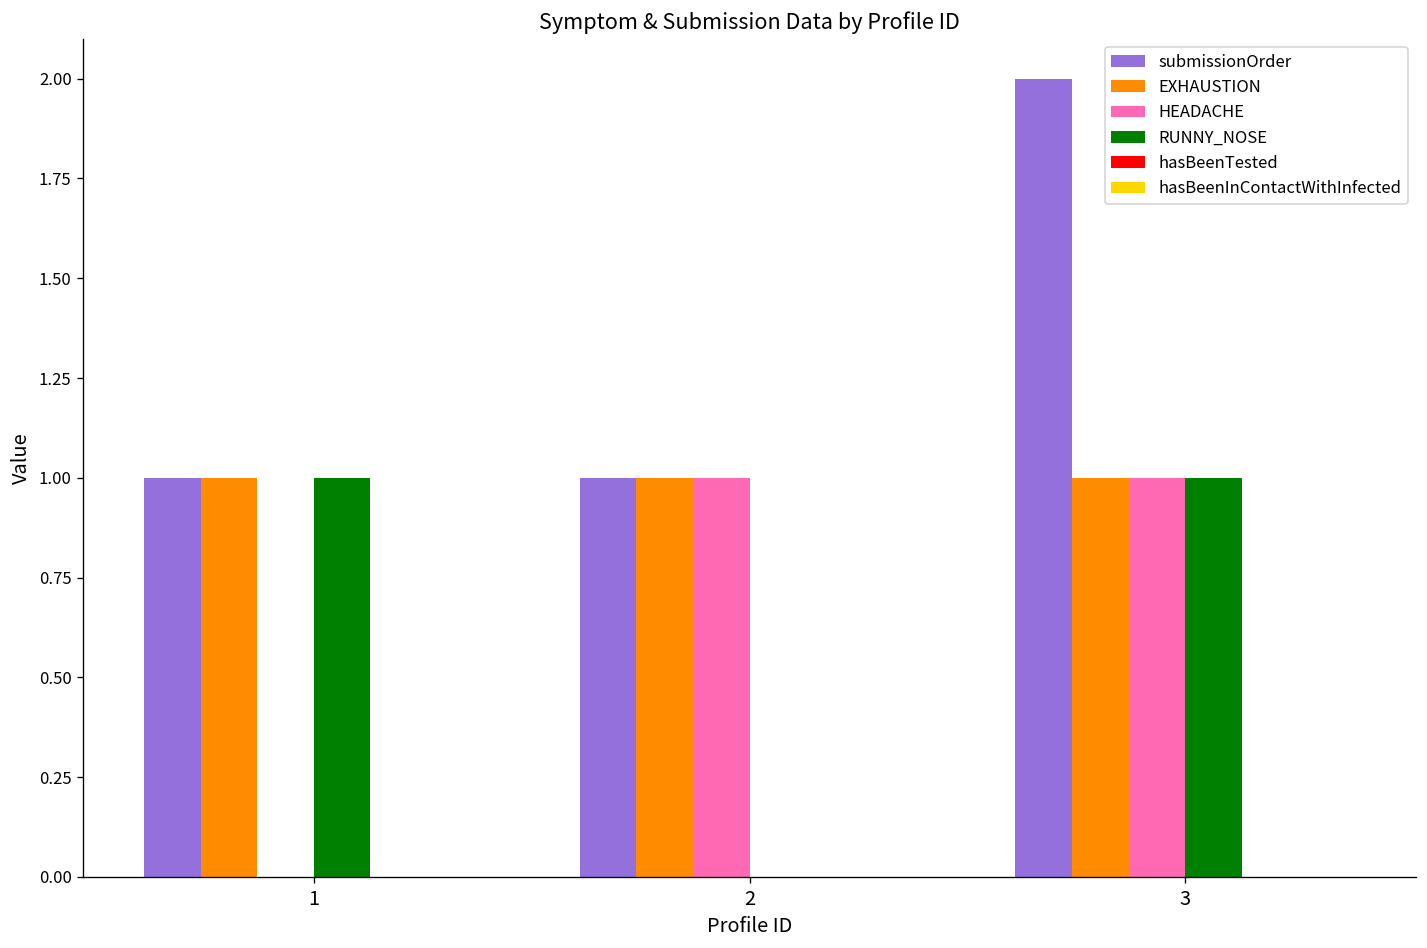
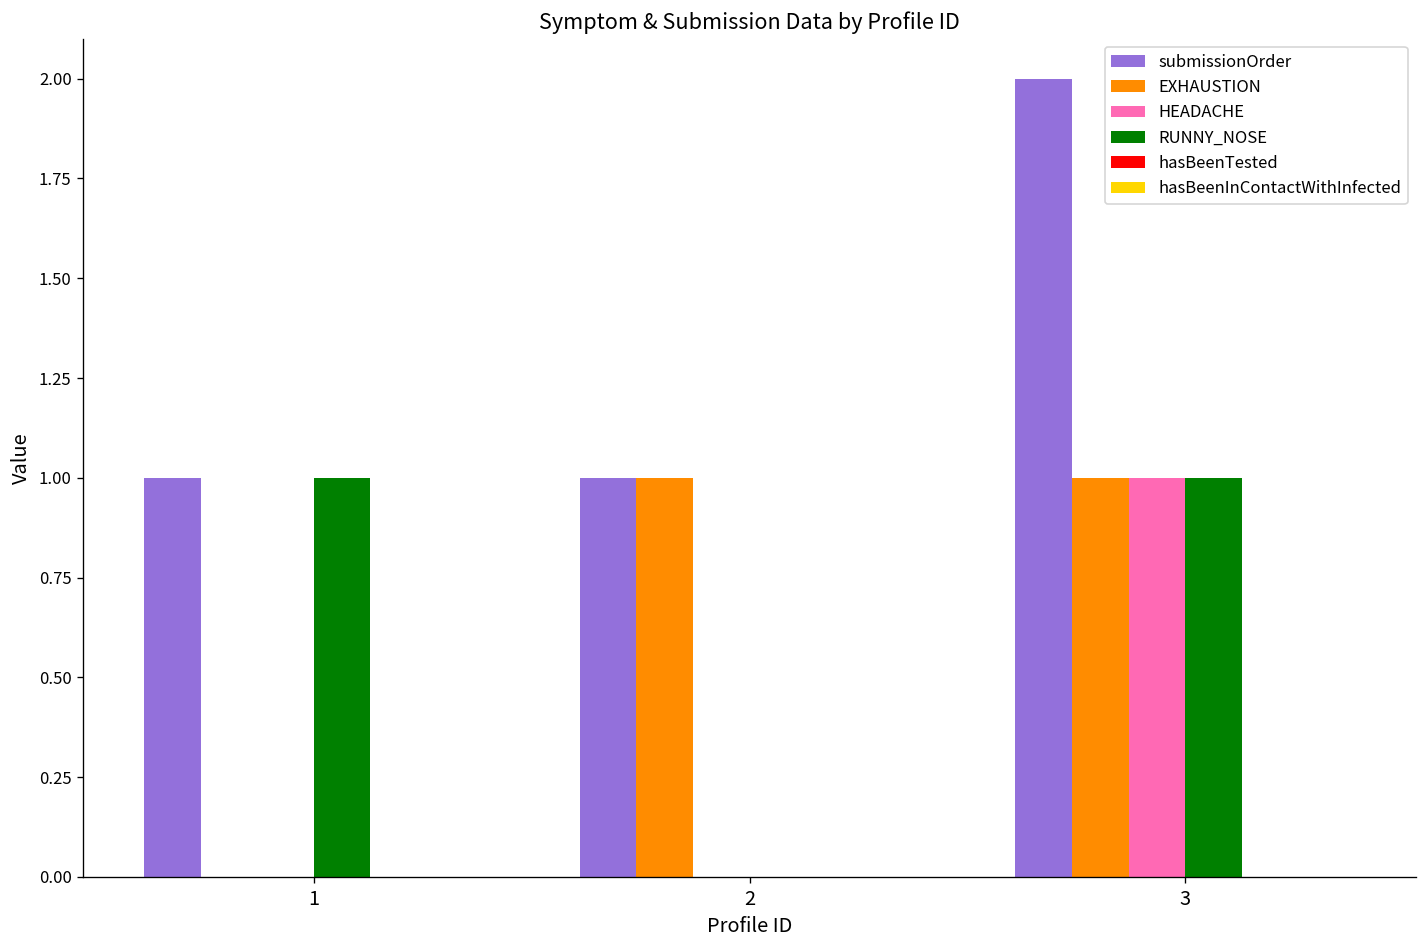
EXHAUSTION, 1: 1 -> 0
HEADACHE, 2: 1 -> 0
